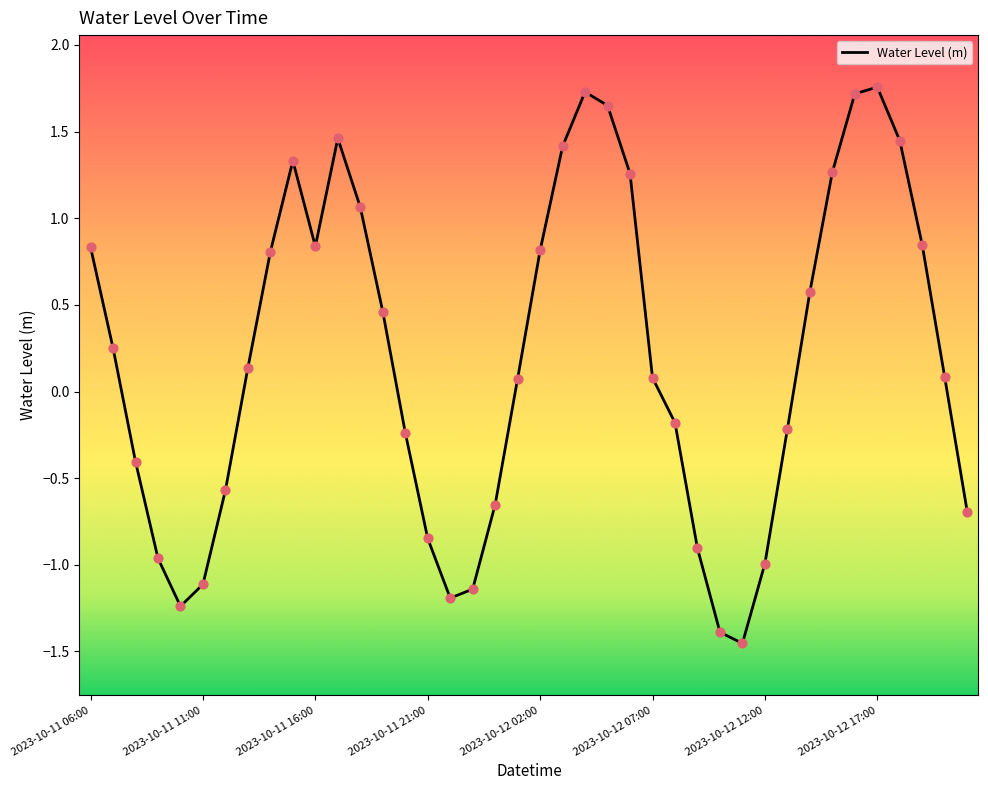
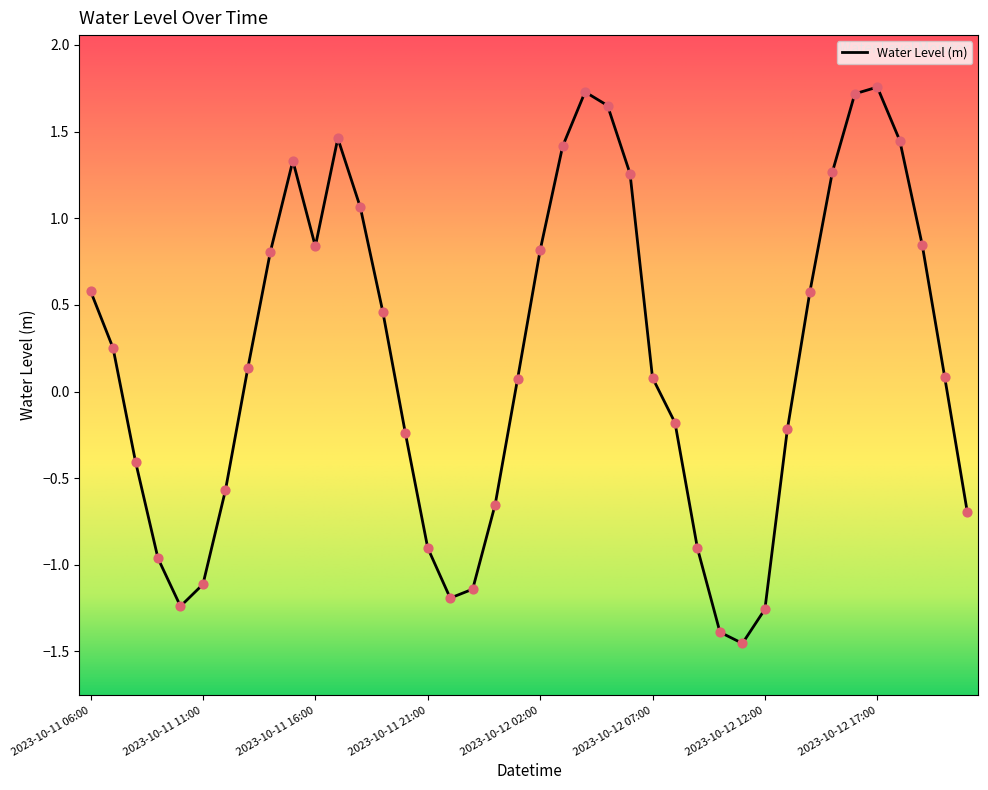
2023-10-11 06:00: 0.83 -> 0.58
2023-10-11 21:00: -0.85 -> -0.90
2023-10-12 12:00: -0.99 -> -1.26
